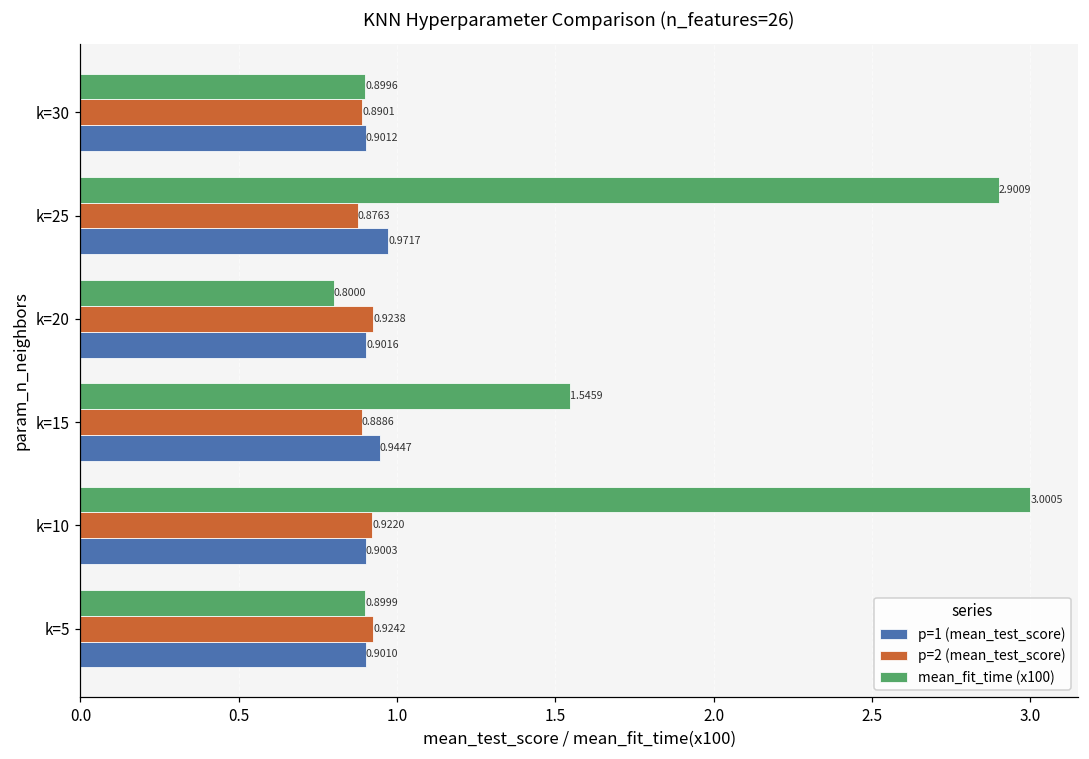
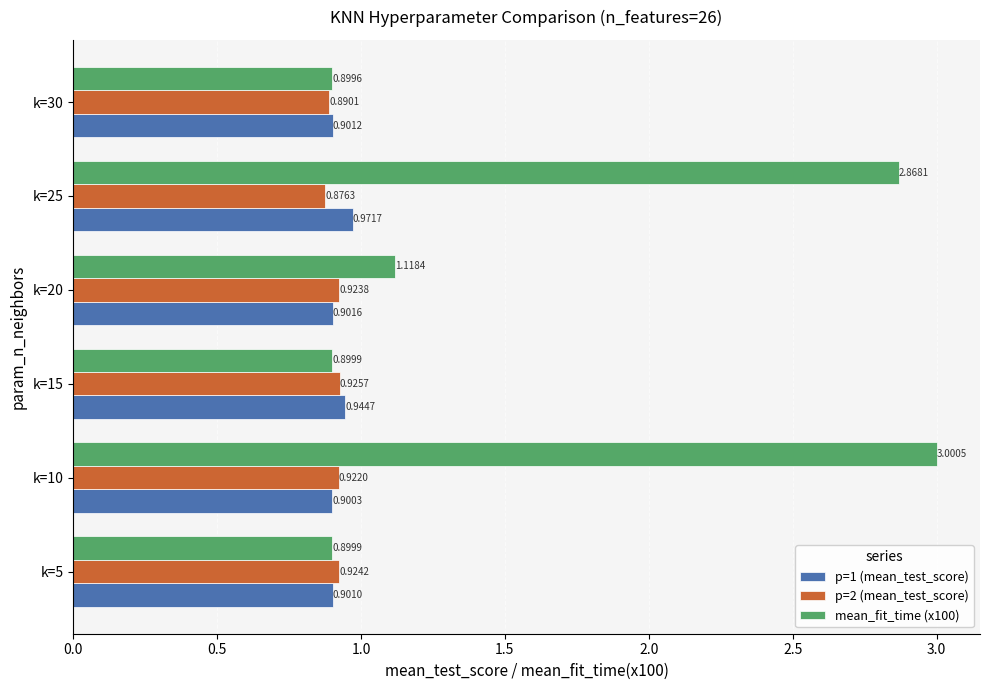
mean_fit_time (x100), k=25: 2.9009 -> 2.8681
mean_fit_time (x100), k=20: 0.8000 -> 1.1184
mean_fit_time (x100), k=15: 1.5459 -> 0.8999
p=2 (mean_test_score), k=15: 0.8886 -> 0.9257
